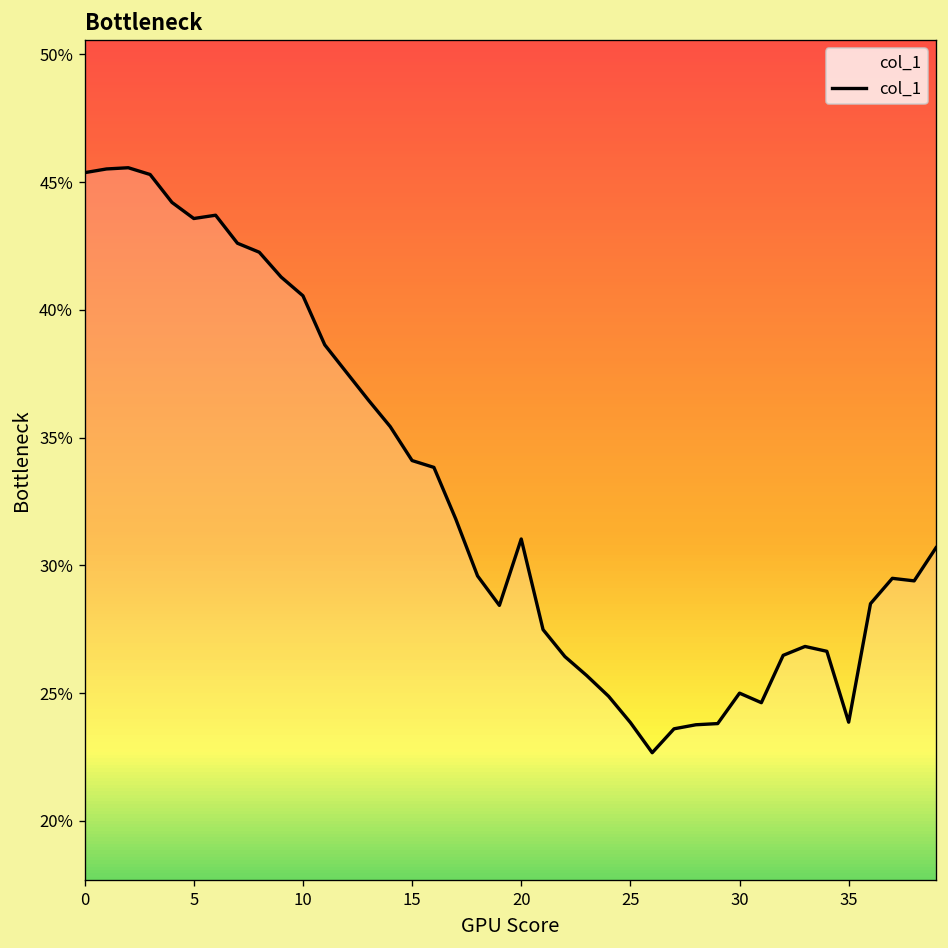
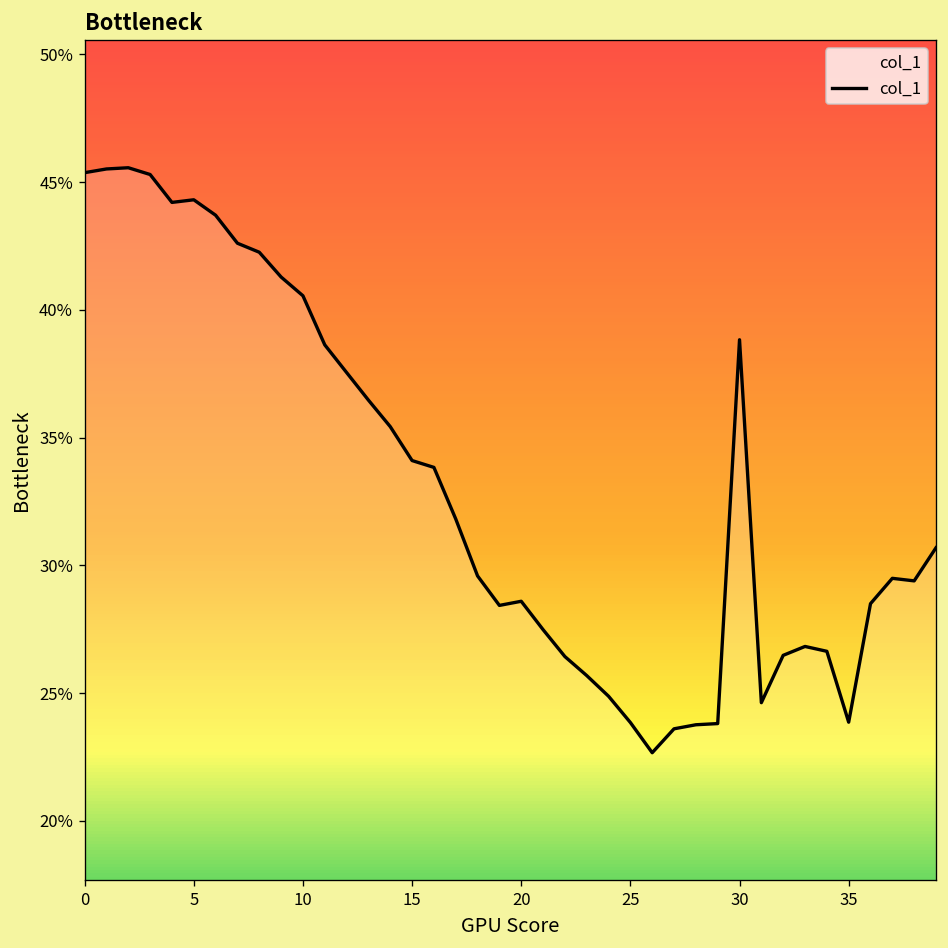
5: 43.6% -> 44.3%
20: 31.0% -> 28.6%
30: 25.0% -> 38.8%
